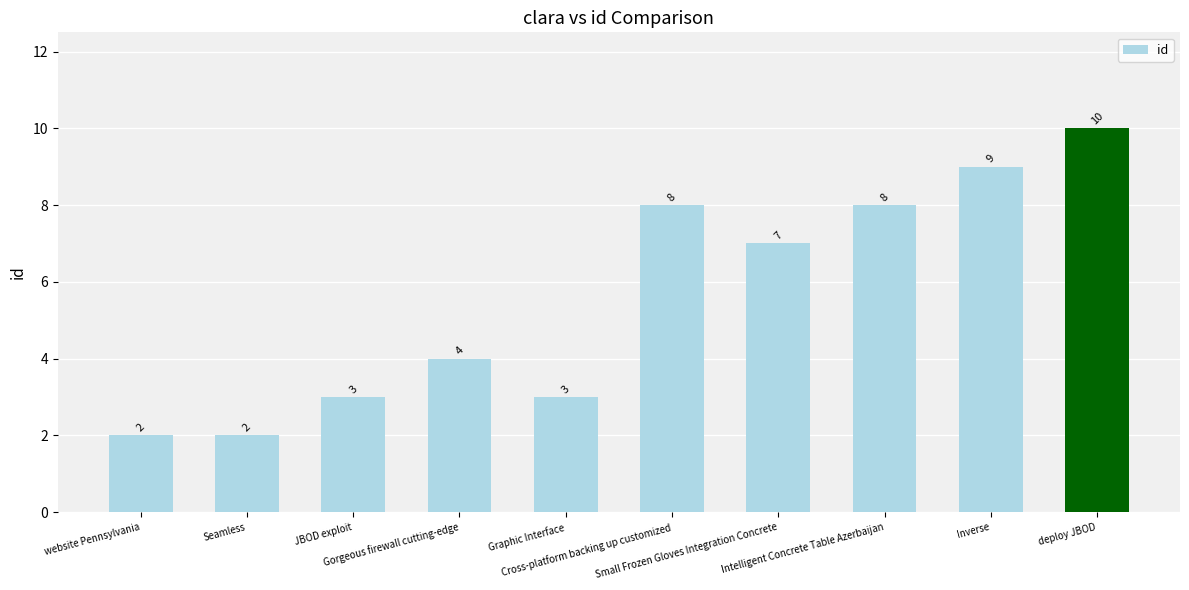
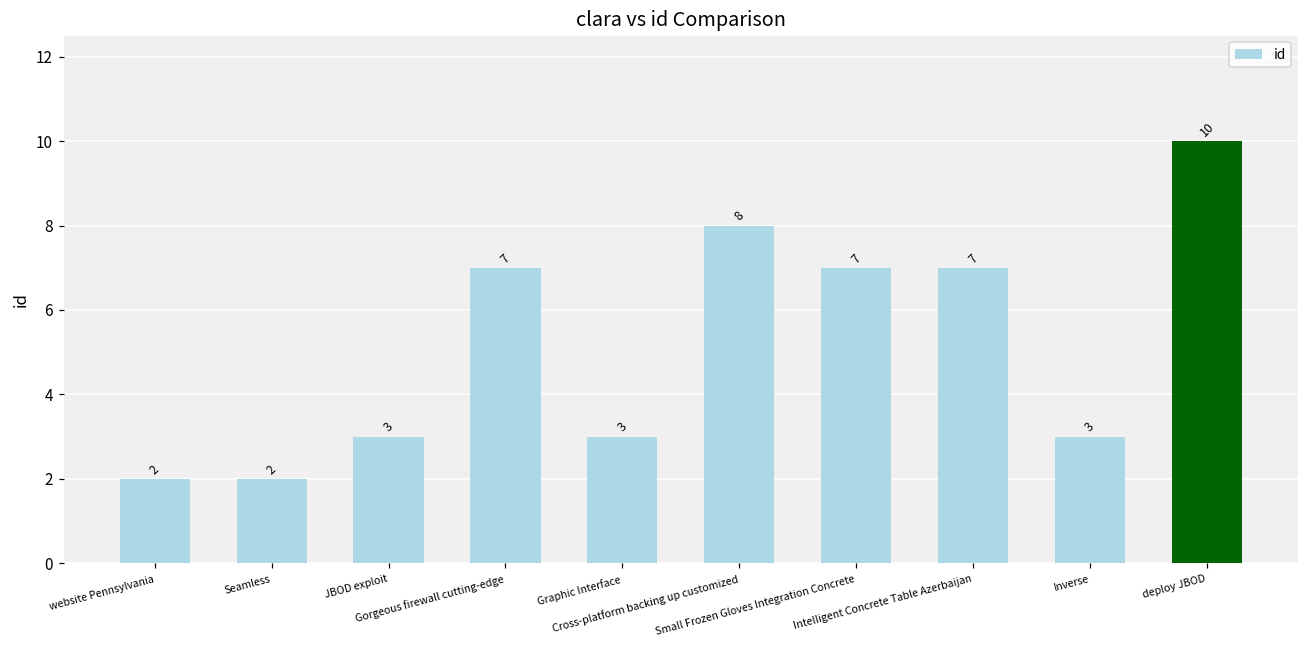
Gorgeous firewall cutting-edge: 4 -> 7
Intelligent Concrete Table Azerbaijan: 8 -> 7
Inverse: 9 -> 3
